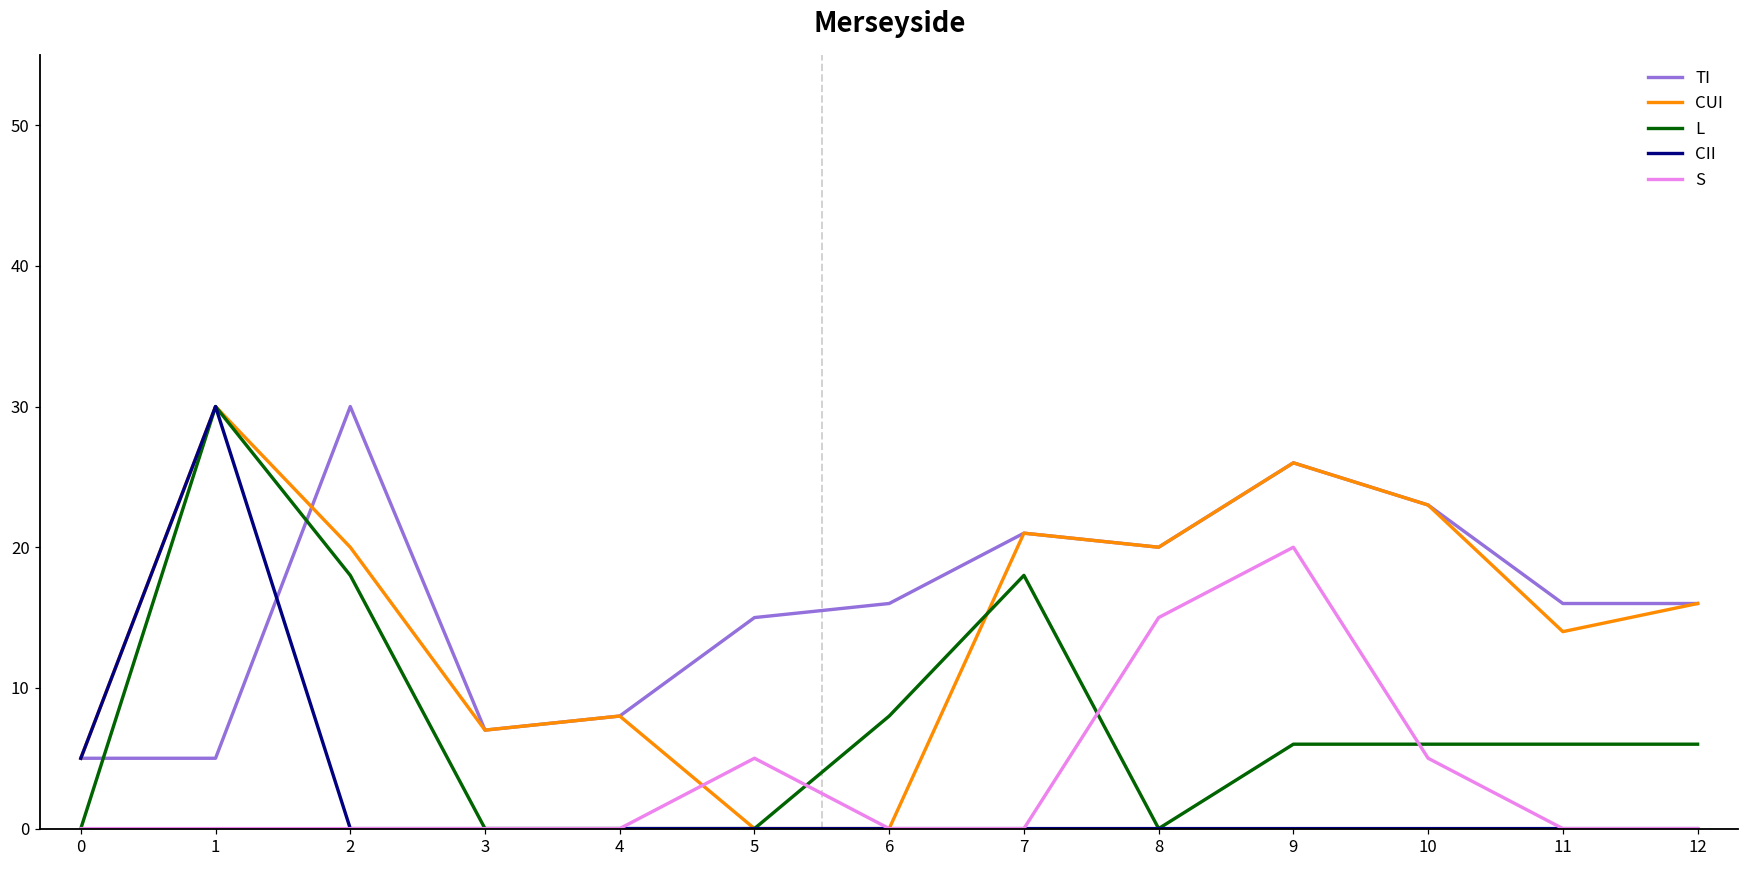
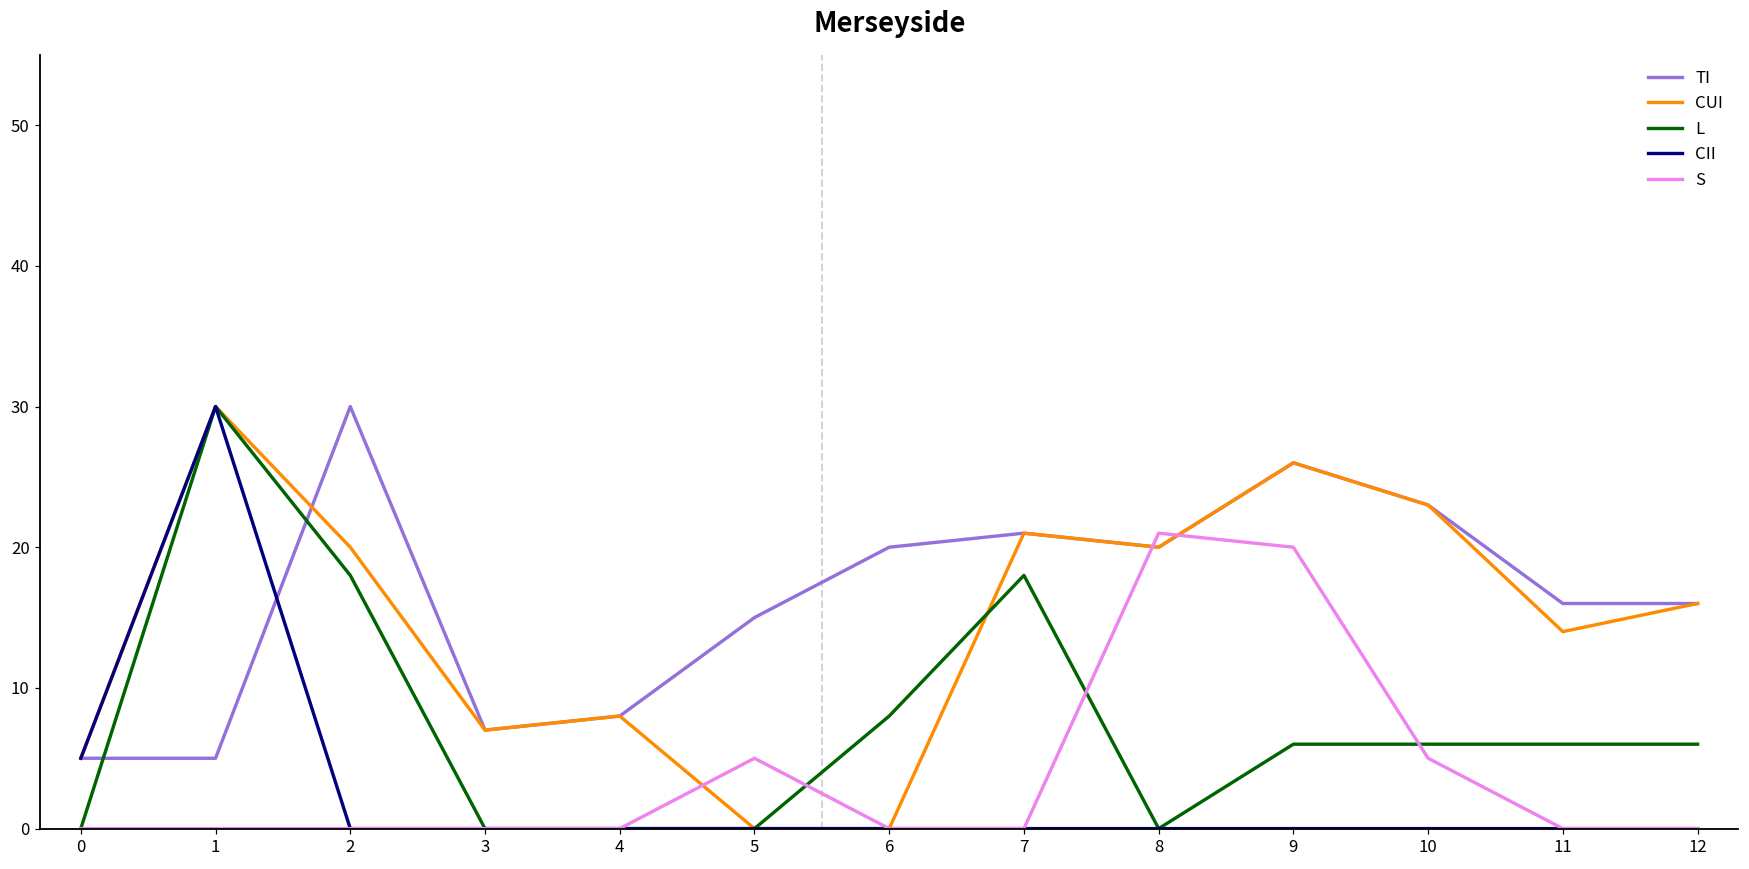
TI, 6: 16 -> 20
S, 8: 15 -> 21
